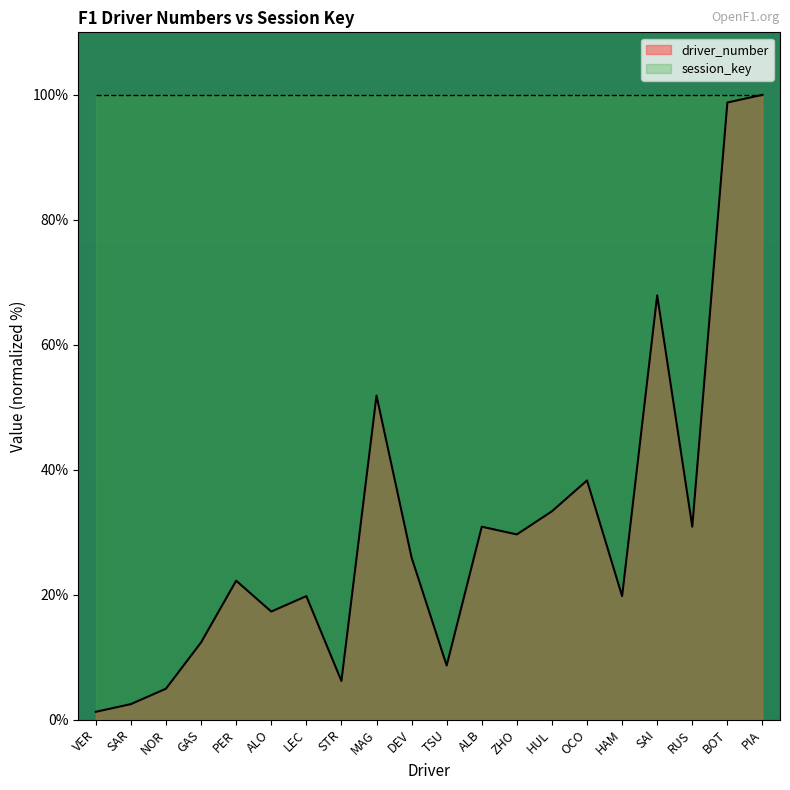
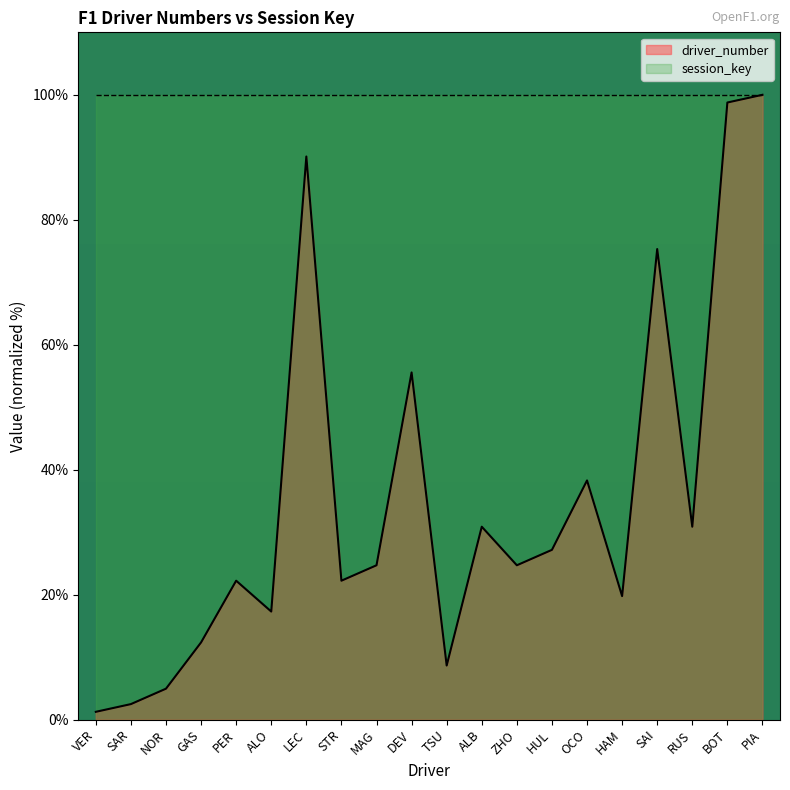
driver_number, LEC: 20% -> 90%
driver_number, STR: 6% -> 22%
driver_number, MAG: 52% -> 25%
driver_number, DEV: 26% -> 56%
driver_number, ZHO: 30% -> 25%
driver_number, HUL: 33% -> 27%
driver_number, SAI: 68% -> 75%
